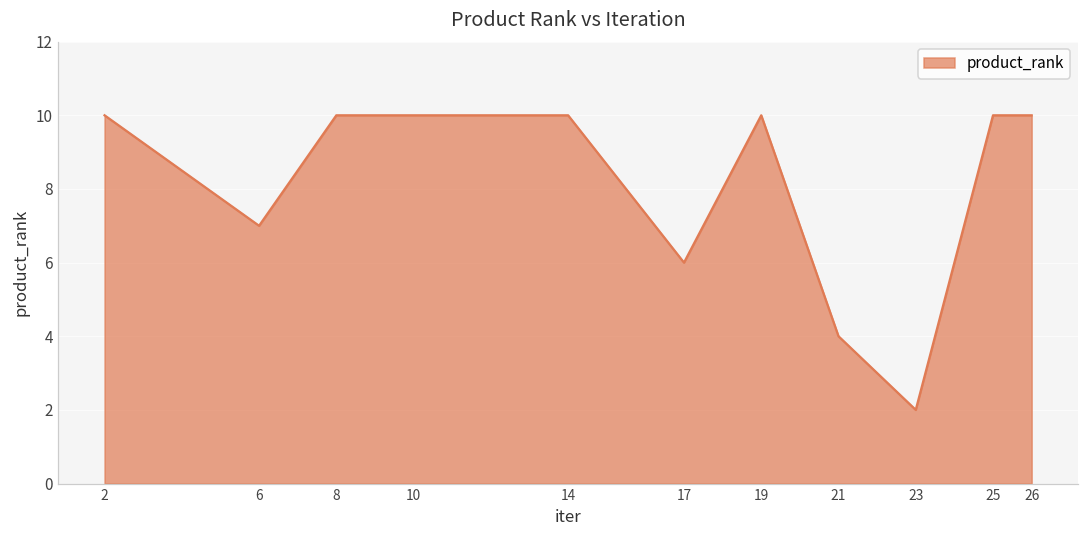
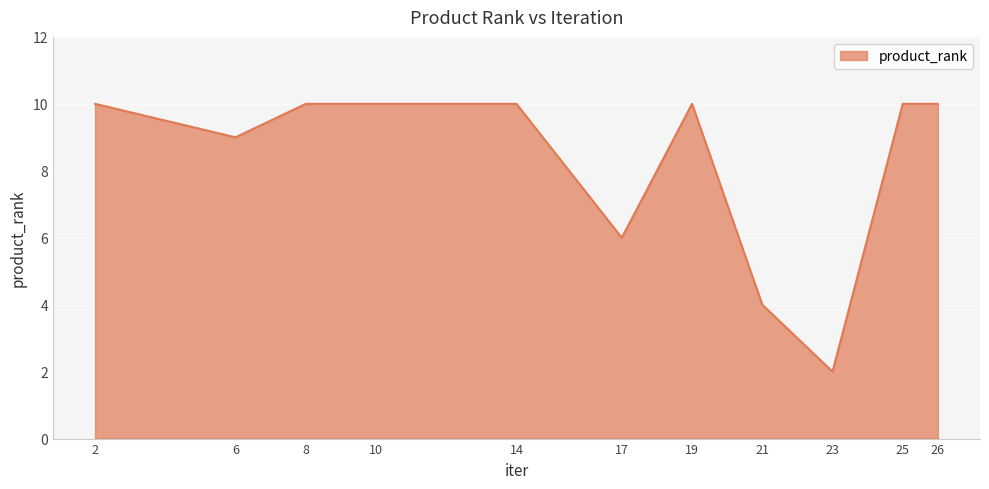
6: 7 -> 9
